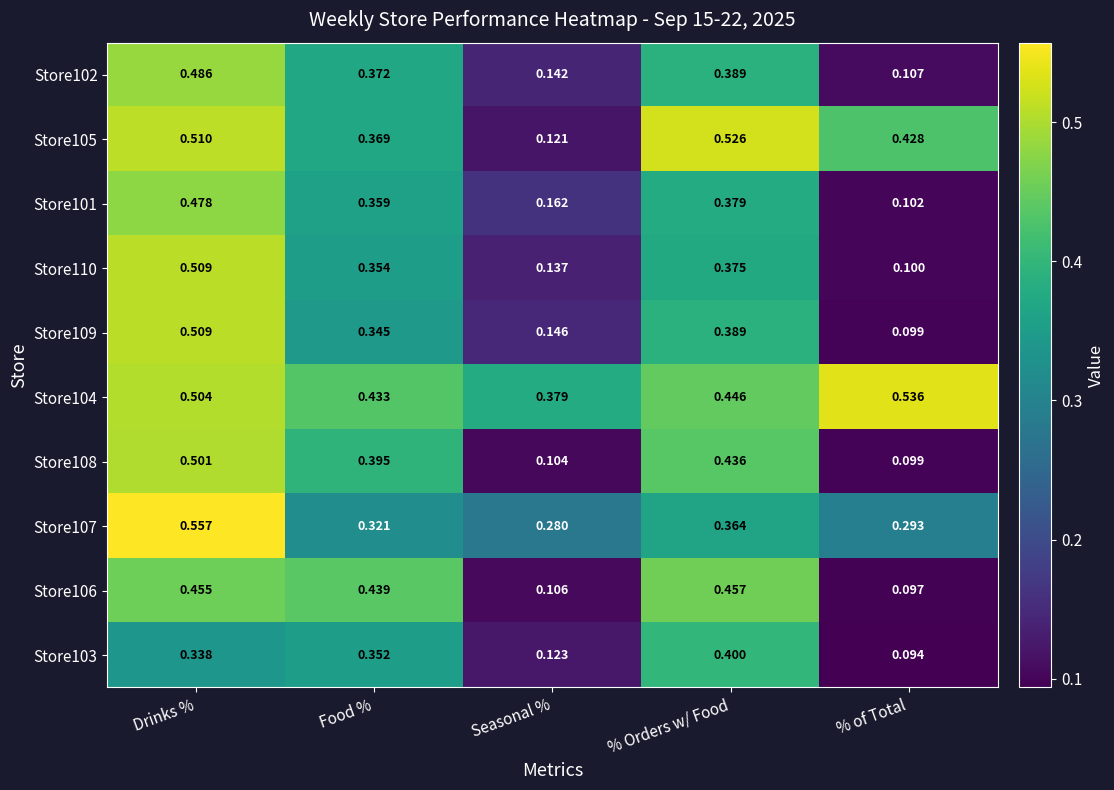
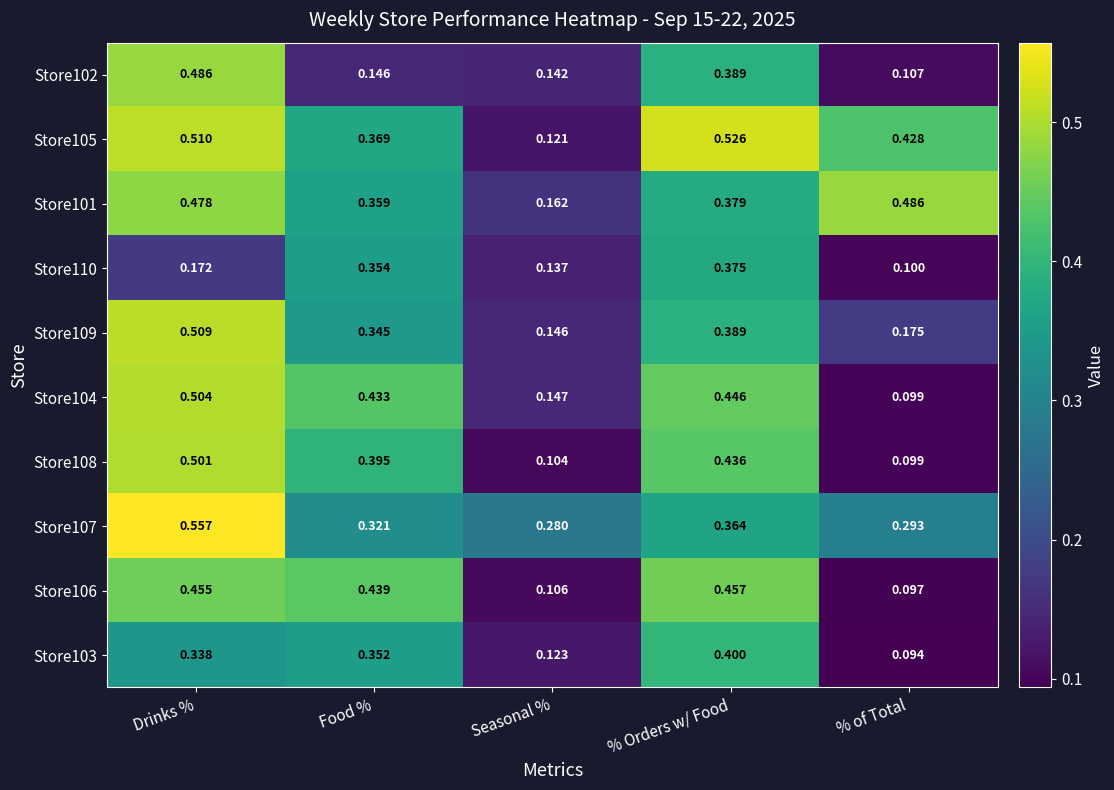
Store102, Food %: 0.372 -> 0.146
Store101, % of Total: 0.102 -> 0.486
Store110, Drinks %: 0.509 -> 0.172
Store109, % of Total: 0.099 -> 0.175
Store104, Seasonal %: 0.379 -> 0.147
Store104, % of Total: 0.536 -> 0.099
